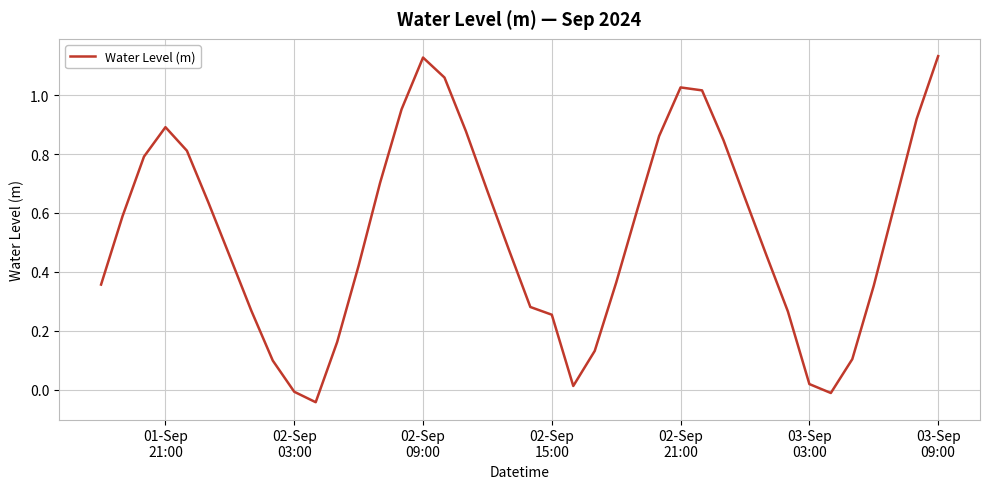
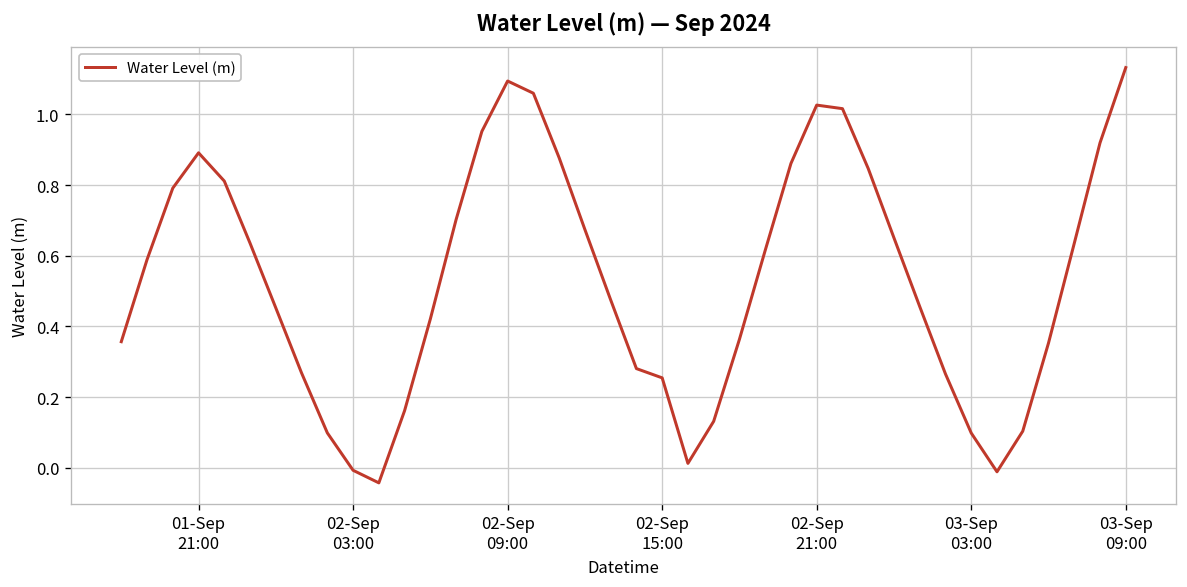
02-Sep 09:00: 1.13 -> 1.09
03-Sep 03:00: 0.02 -> 0.10
